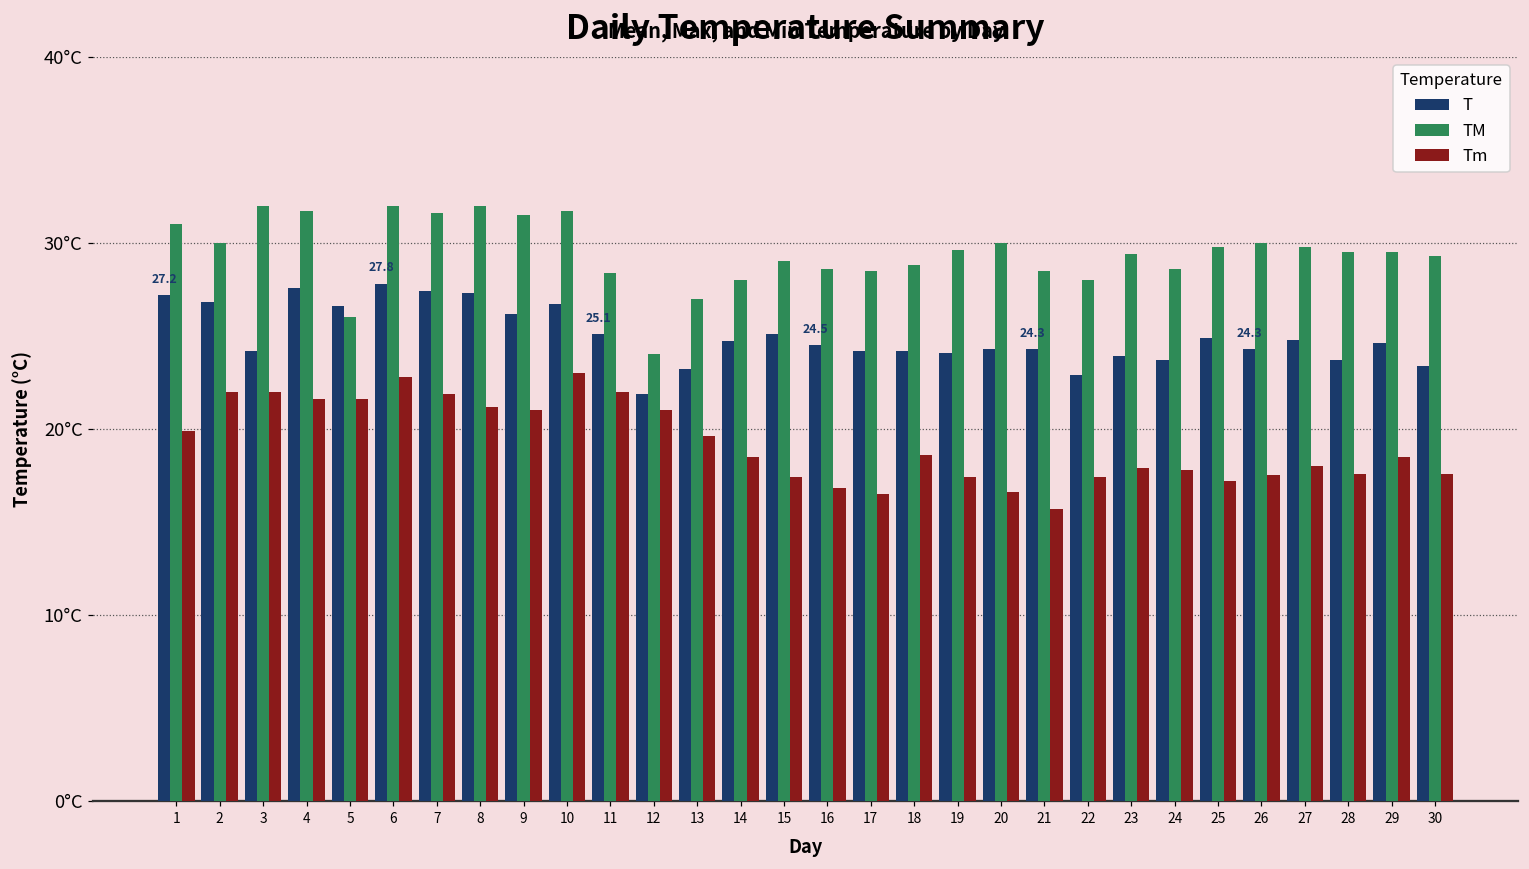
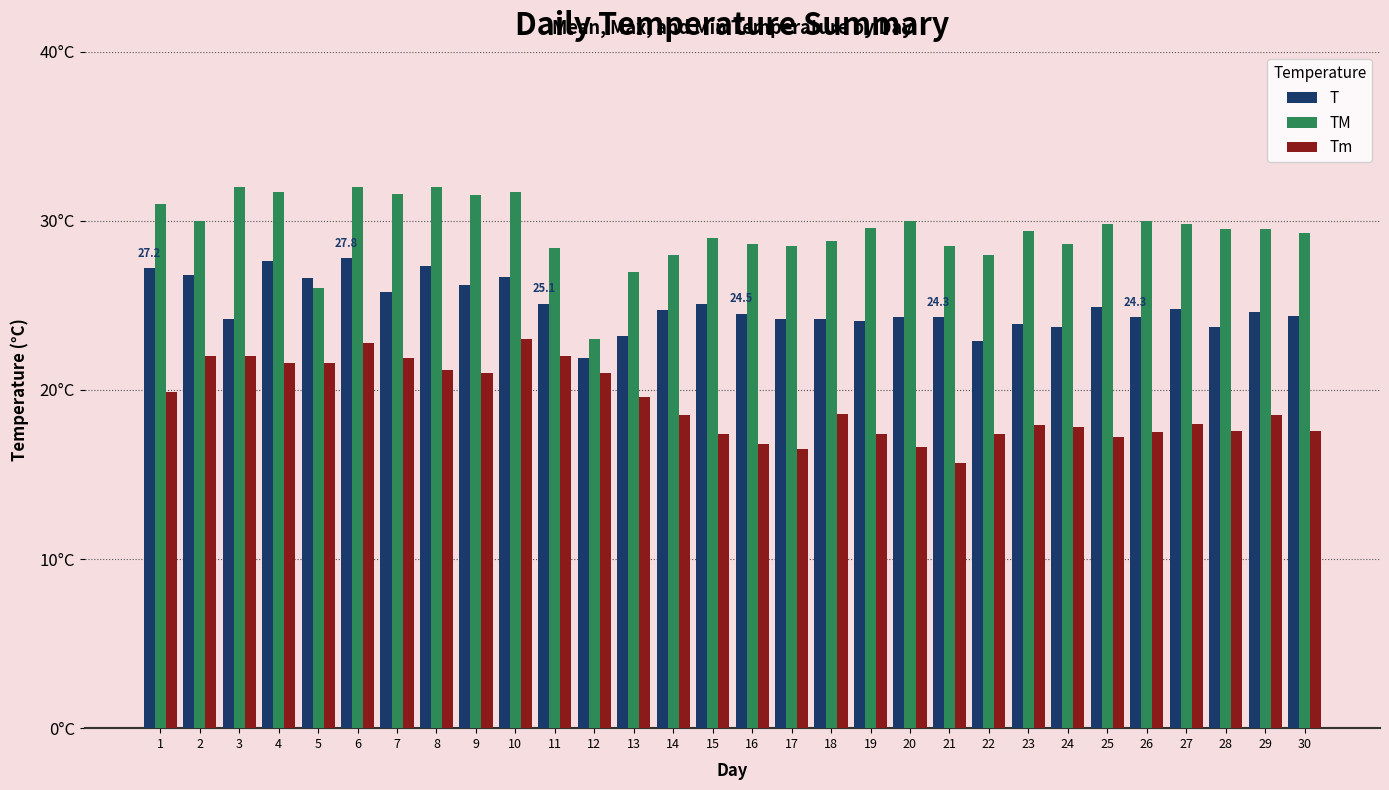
T, 7: 27.4°C -> 25.8°C
TM, 12: 24°C -> 23°C
T, 30: 23.4°C -> 24.4°C
